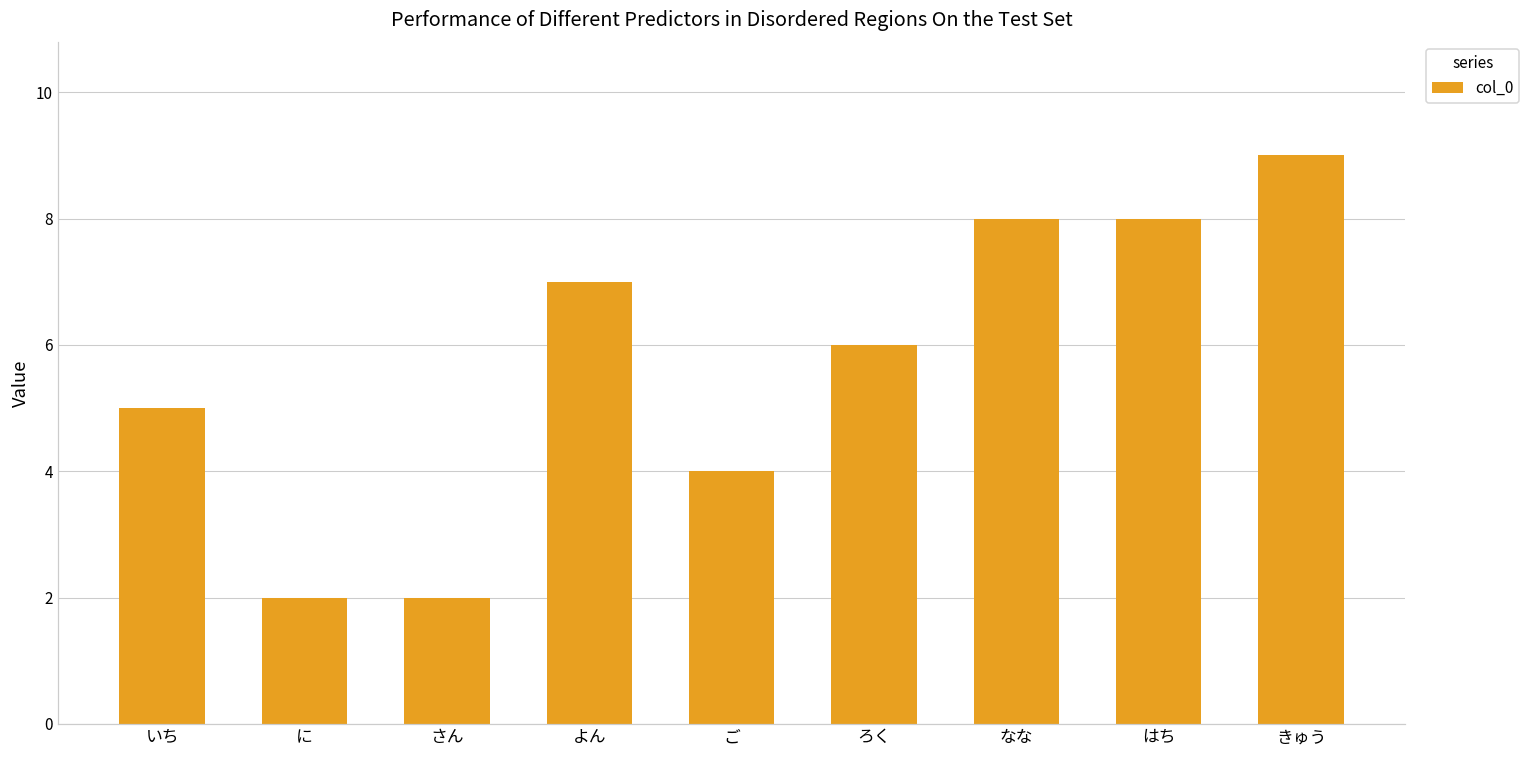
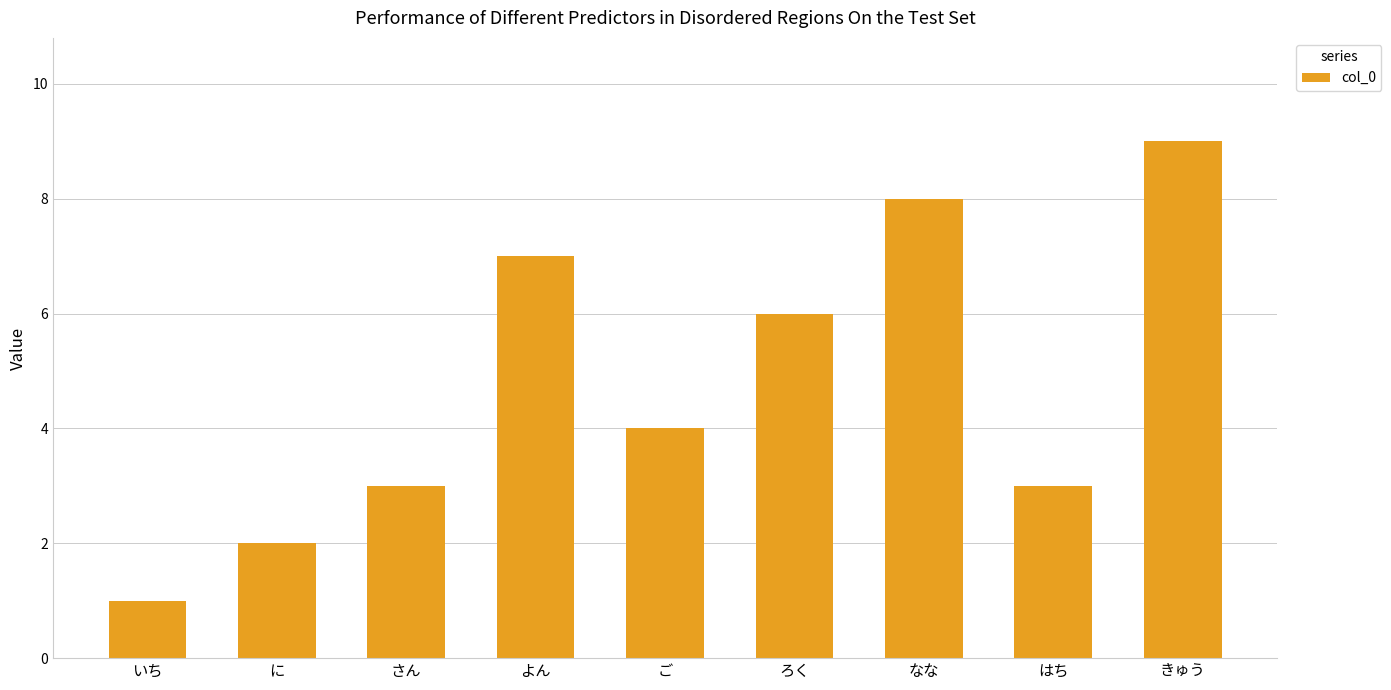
いち: 5 -> 1
さん: 2 -> 3
はち: 8 -> 3
